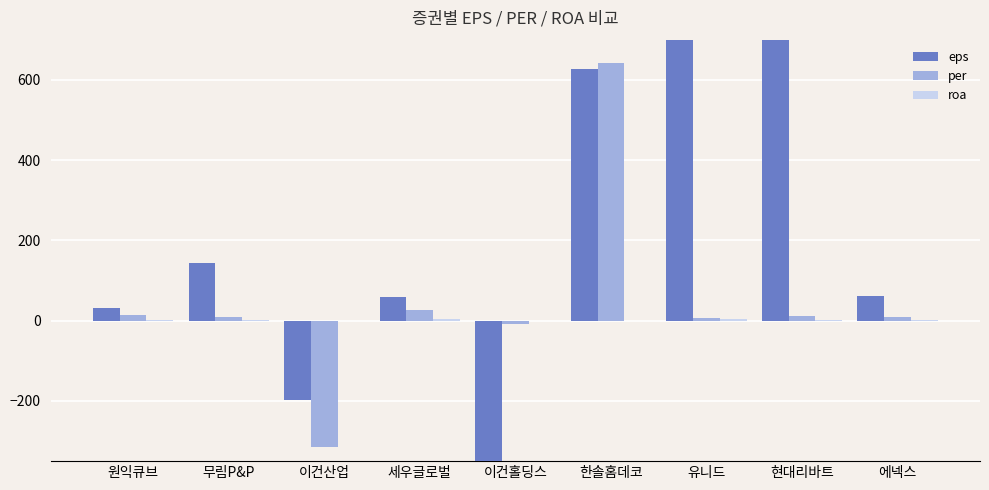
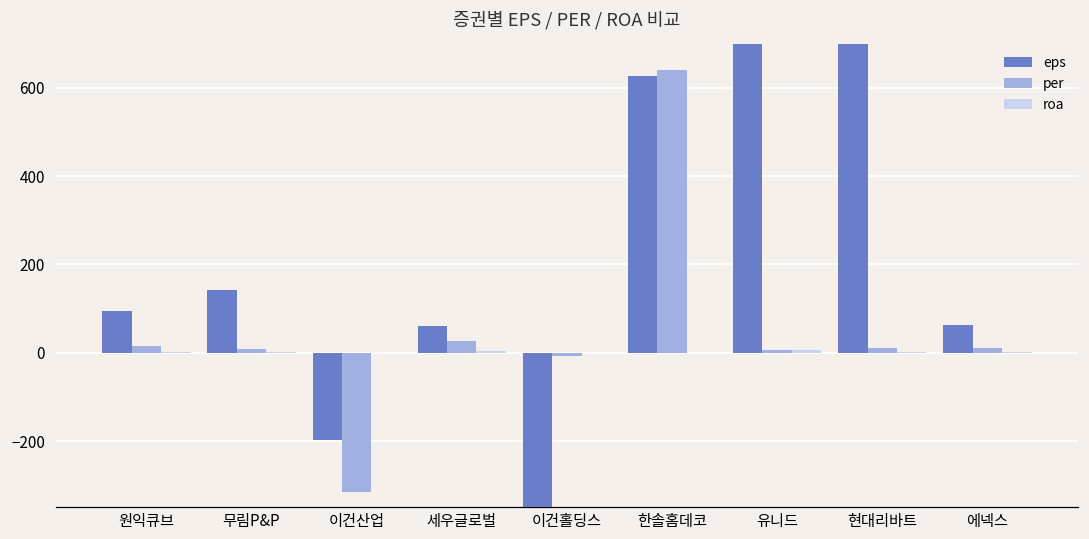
eps, 원익큐브: 30 -> 100
